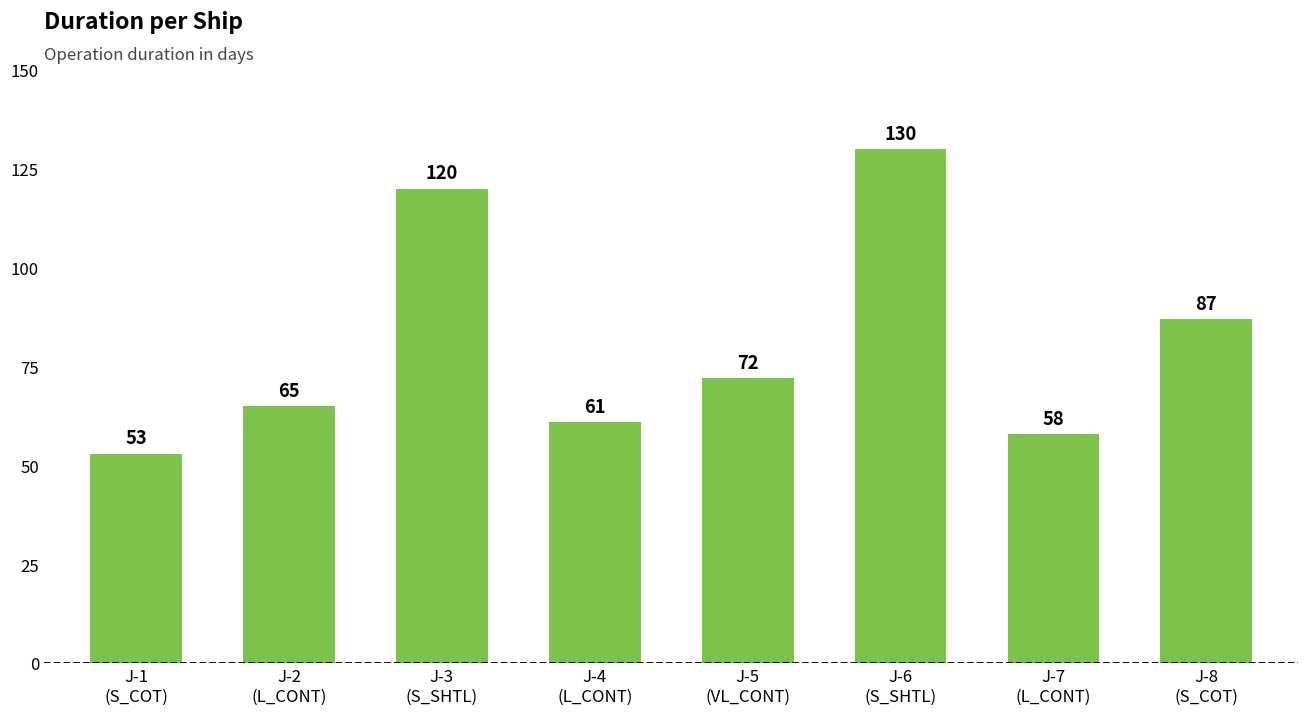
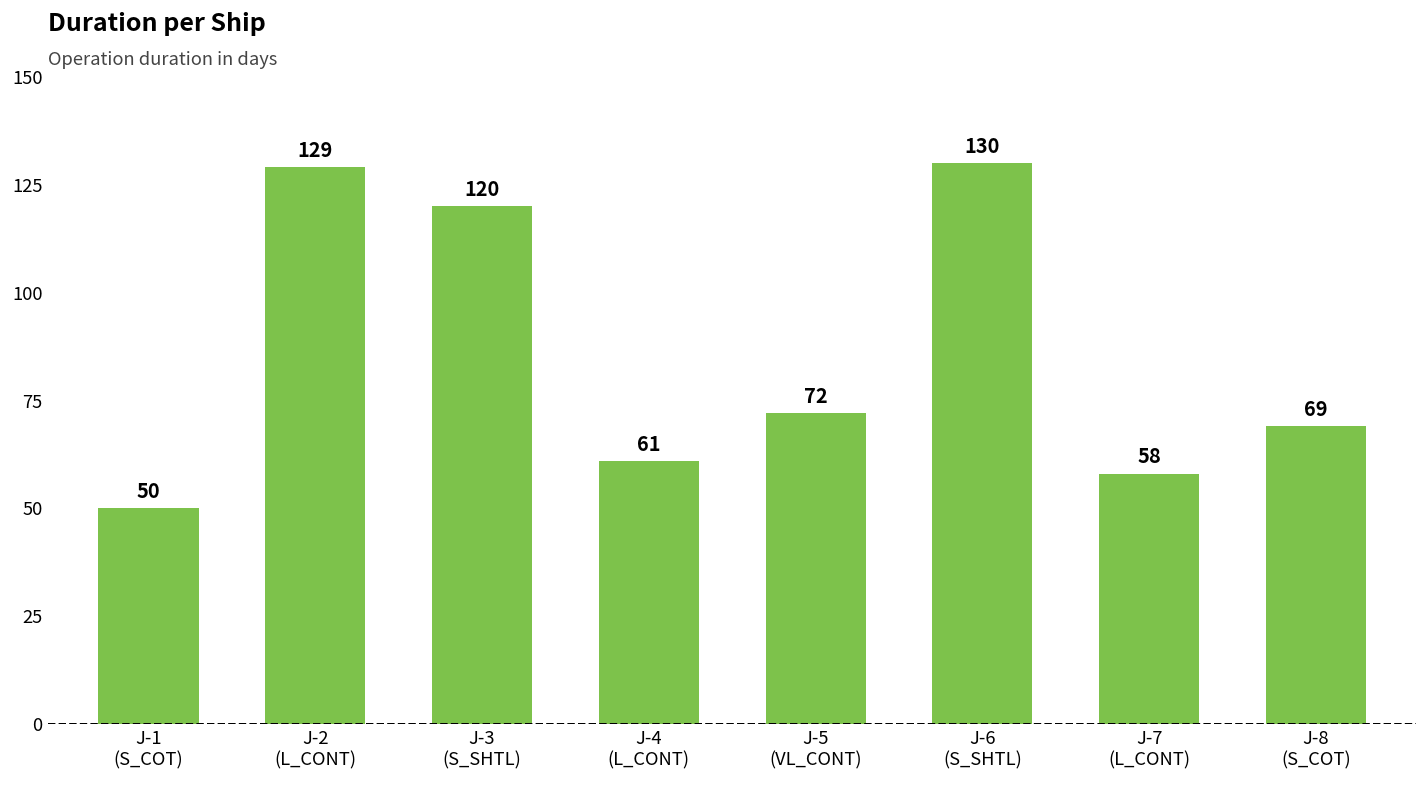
J-1 (S_COT): 53 -> 50
J-2 (L_CONT): 65 -> 129
J-8 (S_COT): 87 -> 69
